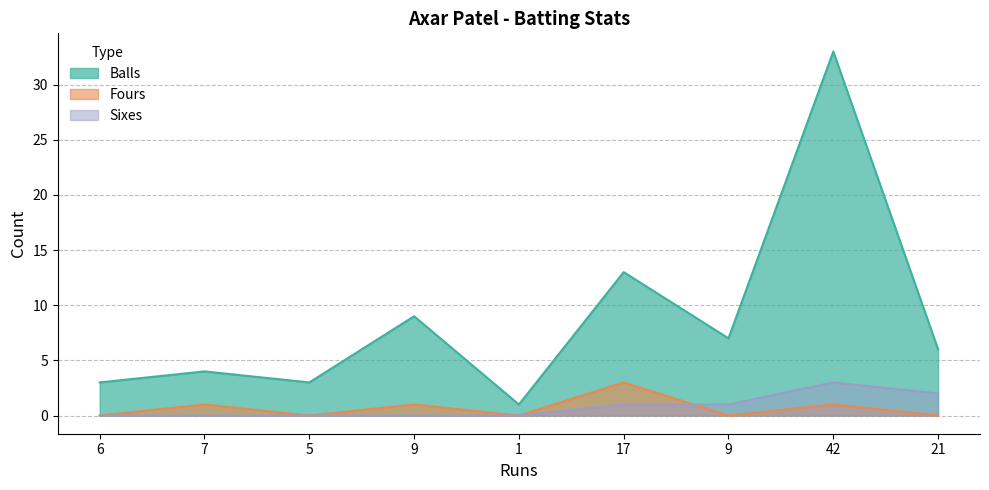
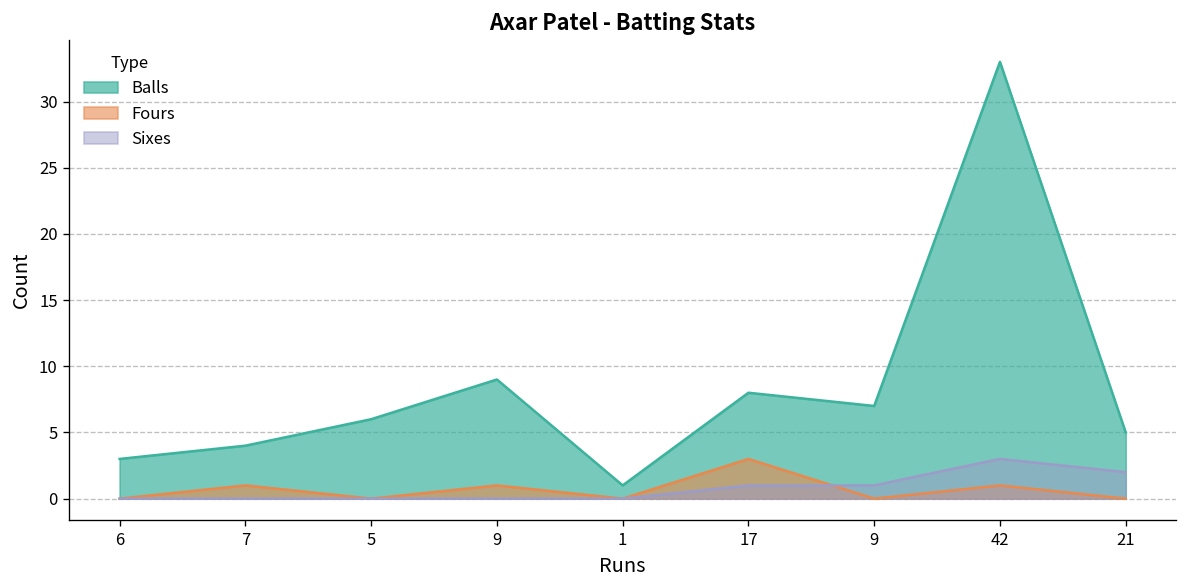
Balls, 5: 3 -> 6
Balls, 17: 13 -> 8
Balls, 21: 6 -> 5
